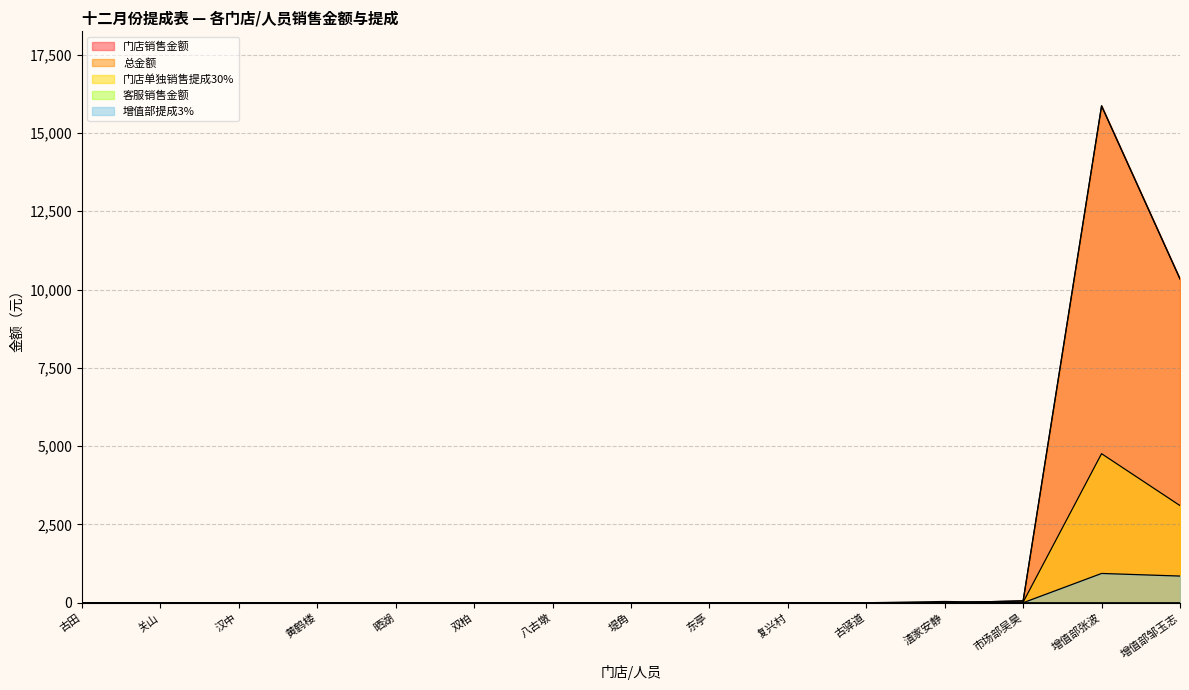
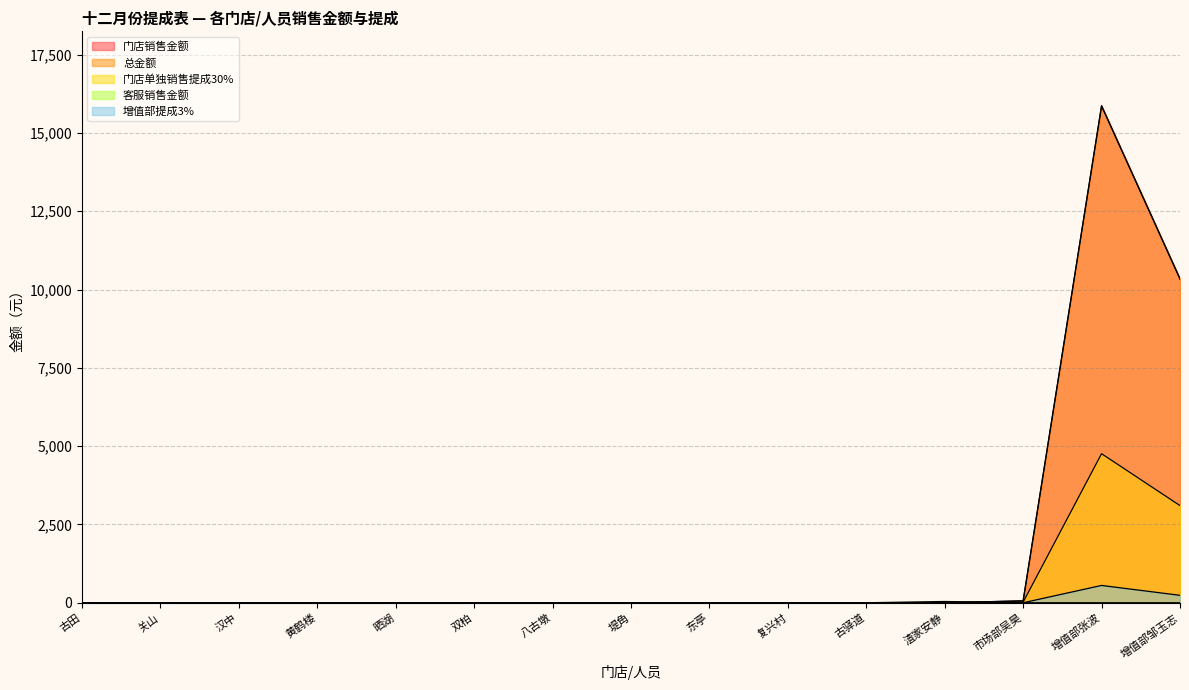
增值部提成3%, 增值部张波: 900 -> 600
增值部提成3%, 增值部邹玉志: 900 -> 200
